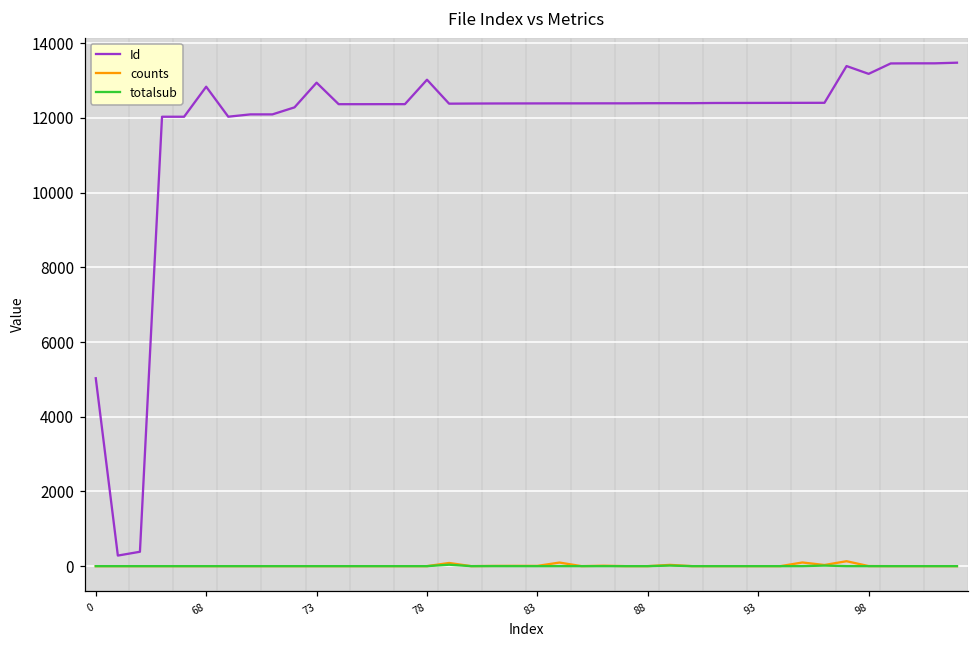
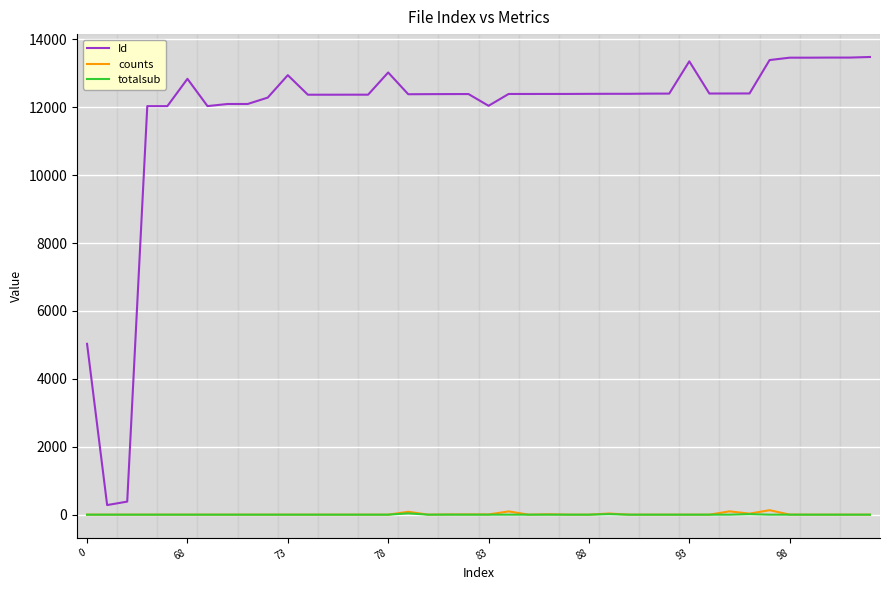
Id, 83: 12400 -> 12000
Id, 93: 12400 -> 13400
Id, 98: 13200 -> 13500
